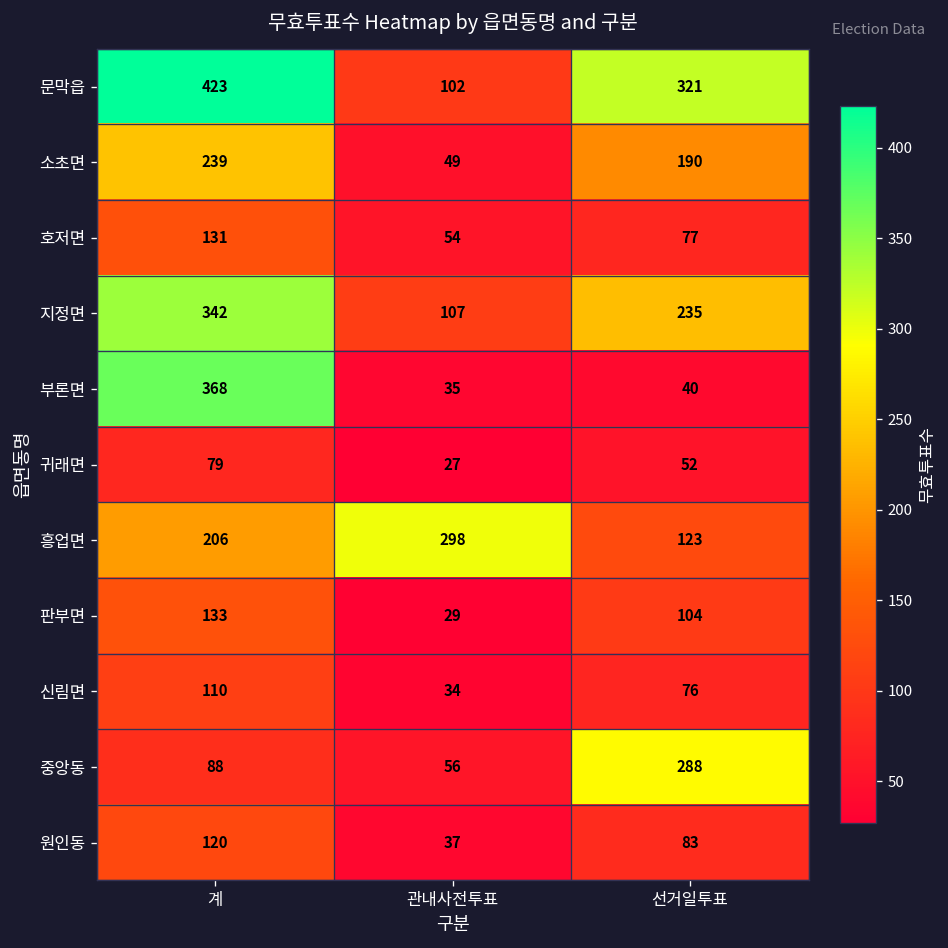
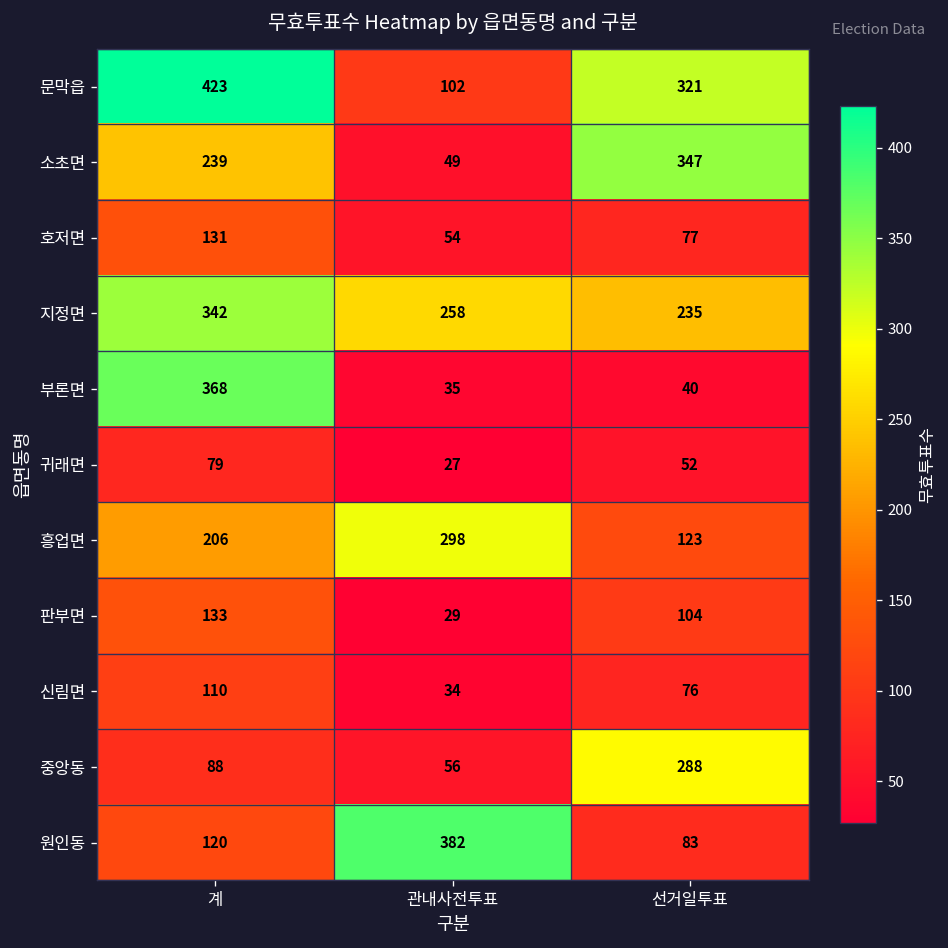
소초면, 선거일투표: 190 -> 347
지정면, 관내사전투표: 107 -> 258
원인동, 관내사전투표: 37 -> 382
